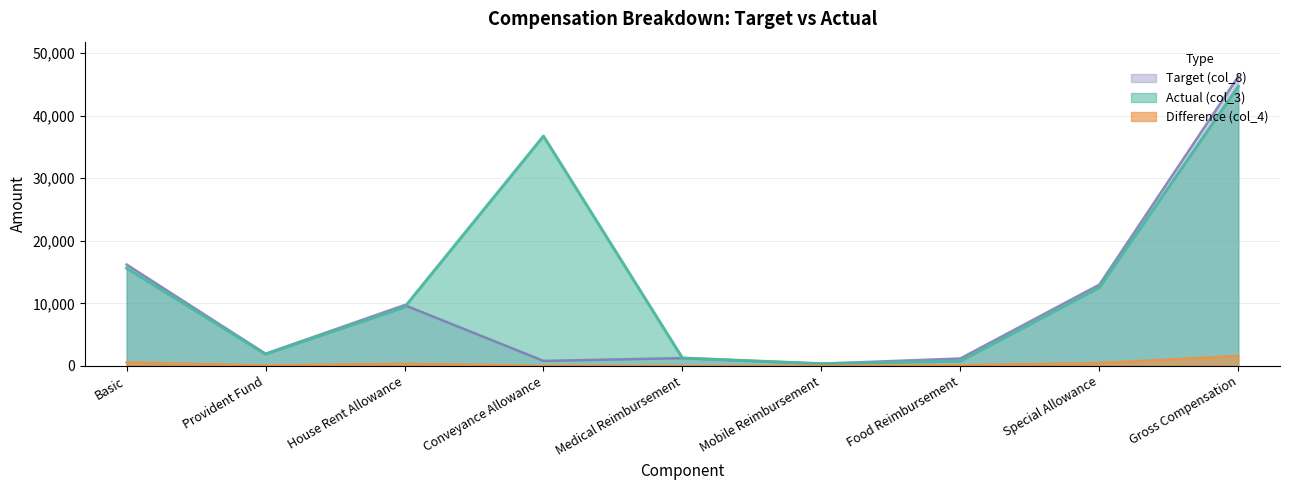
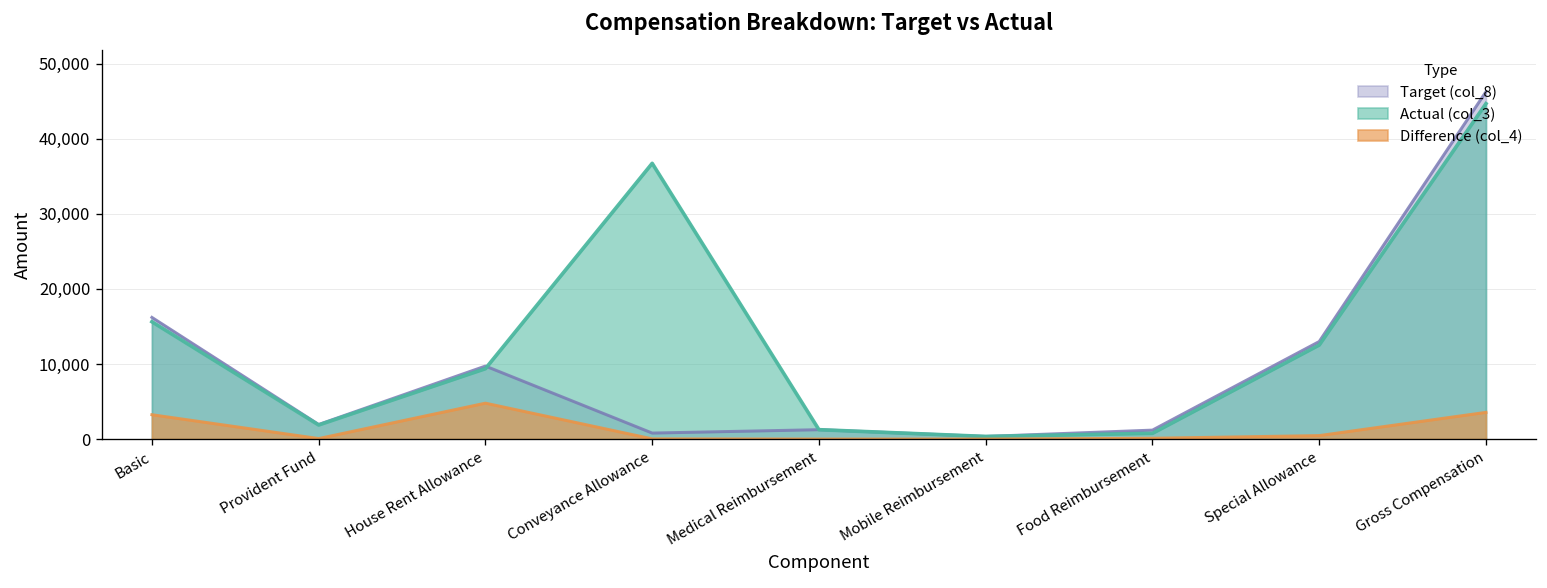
Difference (col_4), Basic: 1,000 -> 3,000
Difference (col_4), House Rent Allowance: 0 -> 5,000
Difference (col_4), Gross Compensation: 2,000 -> 4,000
